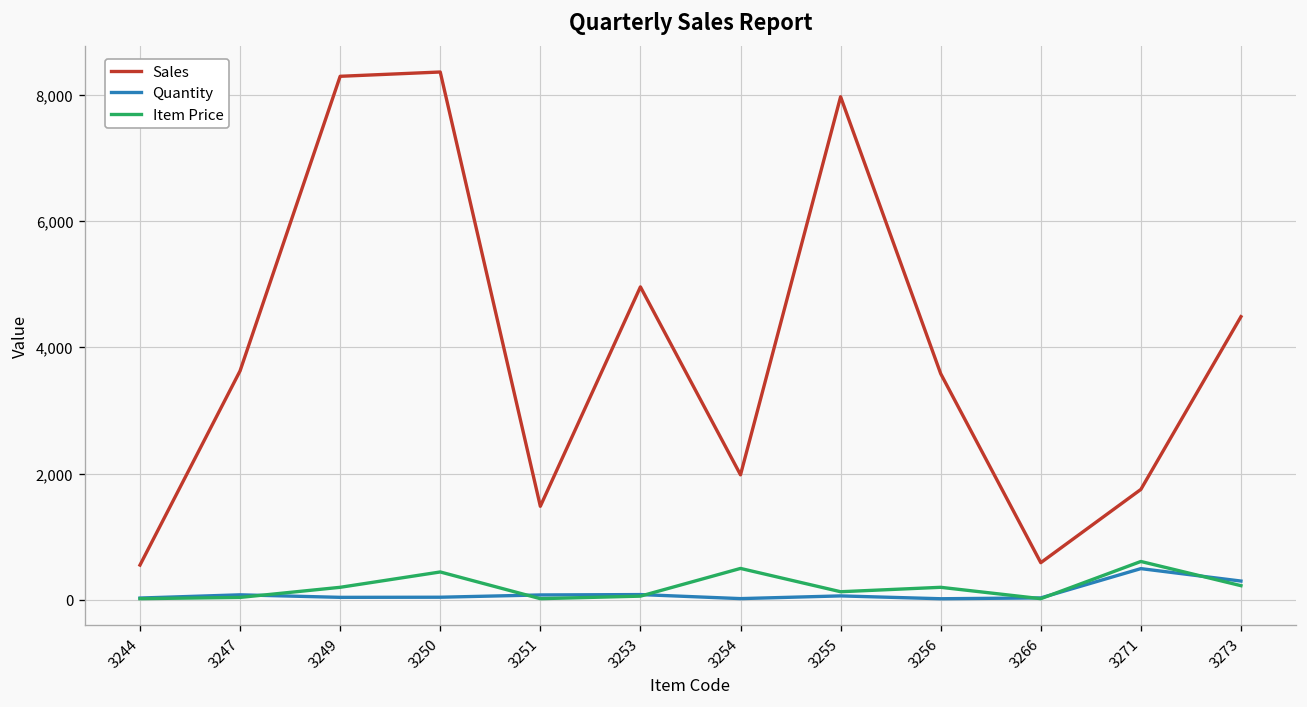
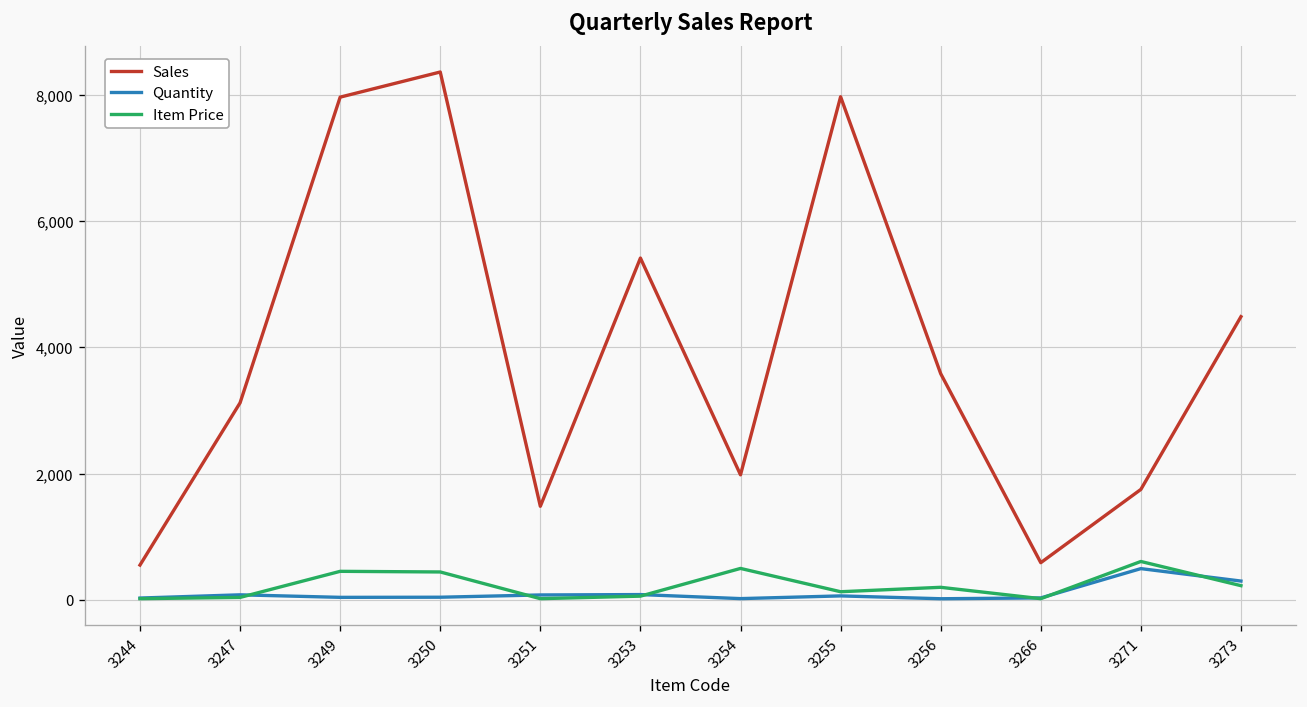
Sales, 3247: 3,600 -> 3,100
Sales, 3249: 8,300 -> 8,000
Item Price, 3249: 200 -> 500
Sales, 3253: 5,000 -> 5,400
